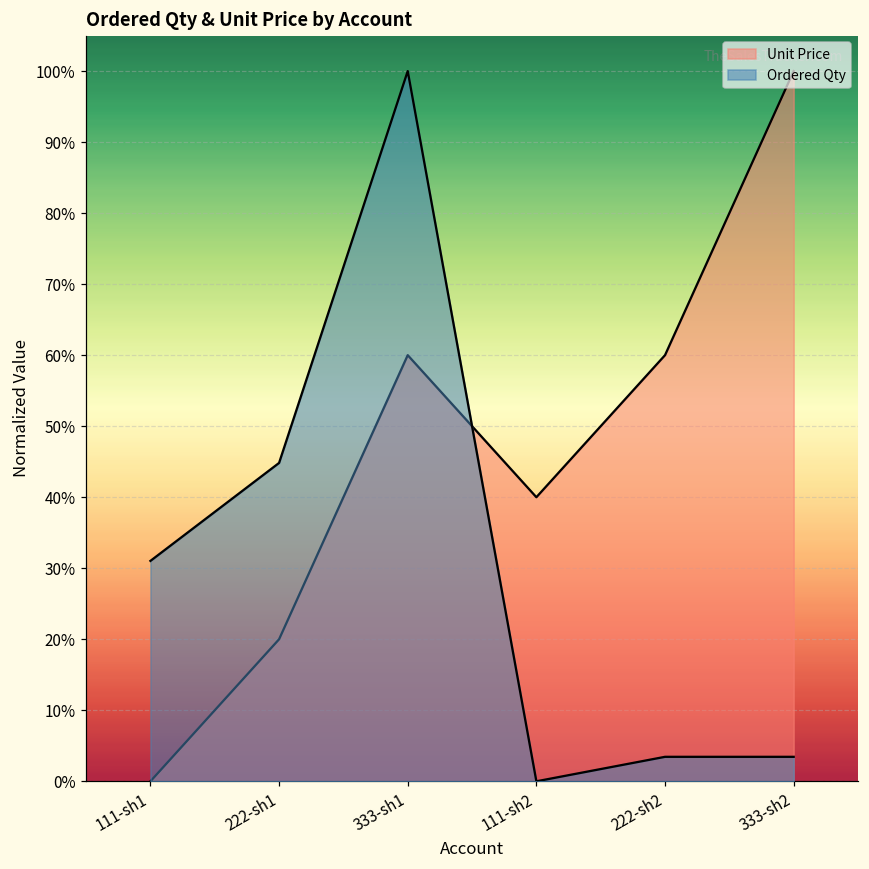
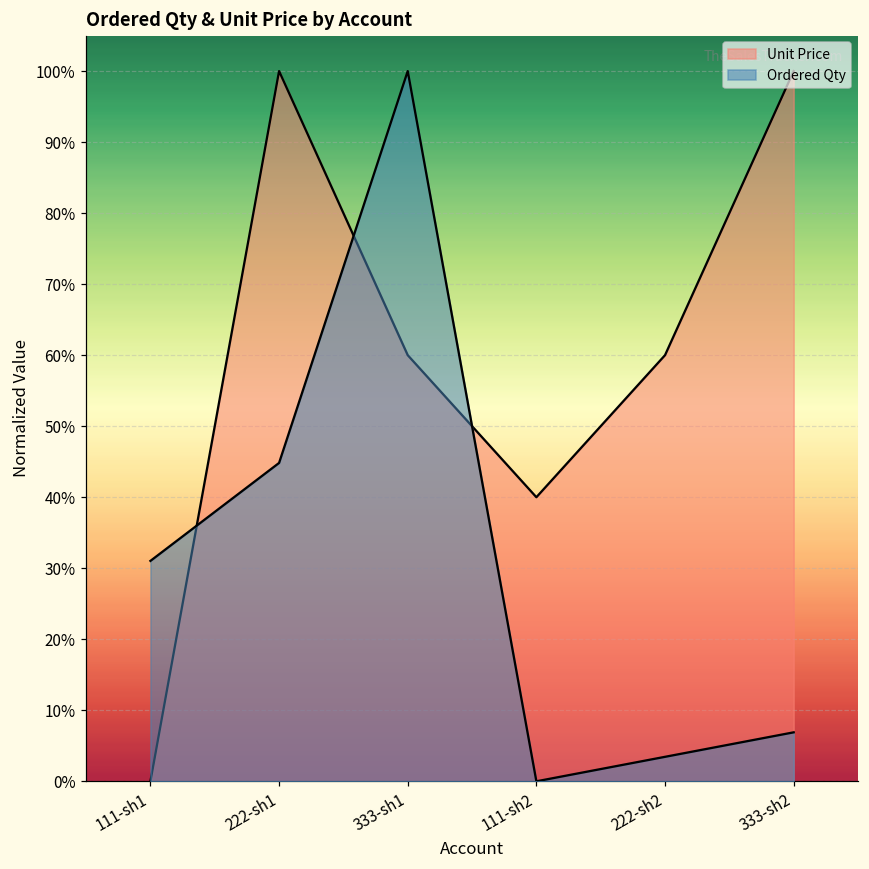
Unit Price, 222-sh1: 20% -> 100%
Ordered Qty, 333-sh2: 3% -> 7%
